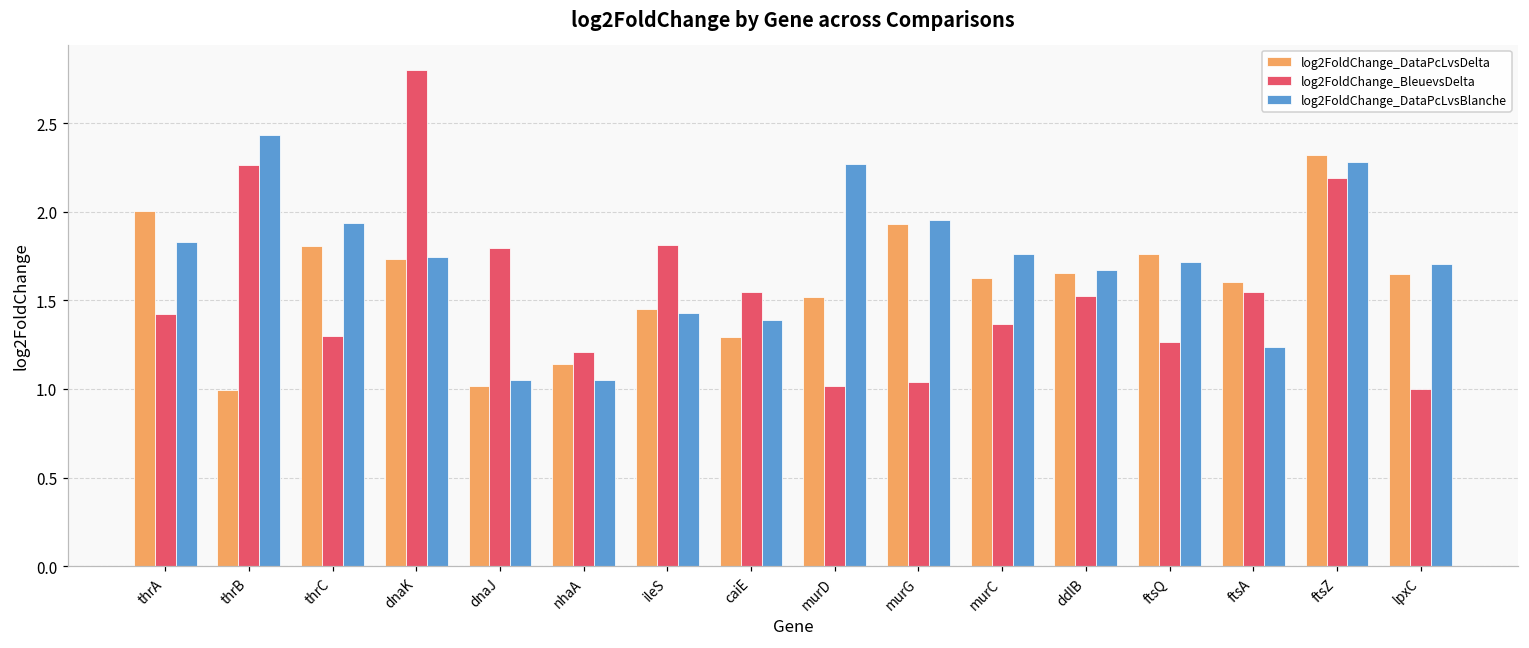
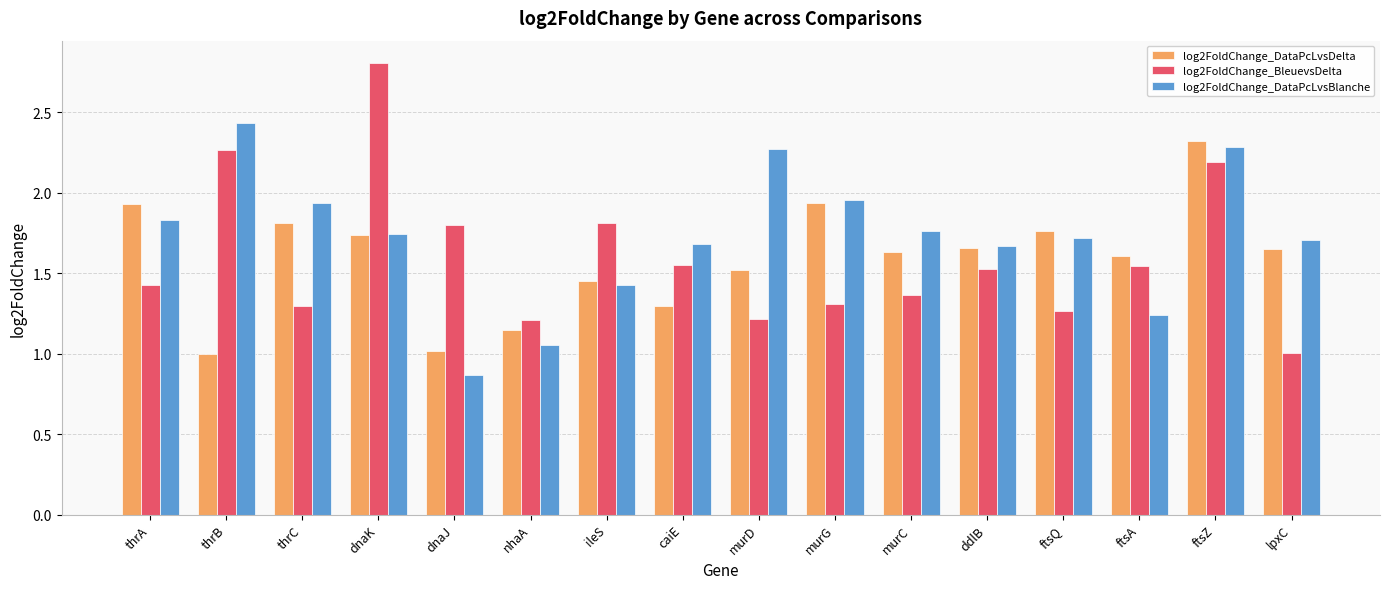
log2FoldChange_DataPcLvsDelta, thrA: 2.00 -> 1.93
log2FoldChange_DataPcLvsBlanche, dnaJ: 1.05 -> 0.87
log2FoldChange_DataPcLvsBlanche, caiE: 1.39 -> 1.68
log2FoldChange_BleuevsDelta, murD: 1.02 -> 1.21
log2FoldChange_BleuevsDelta, murG: 1.04 -> 1.31
